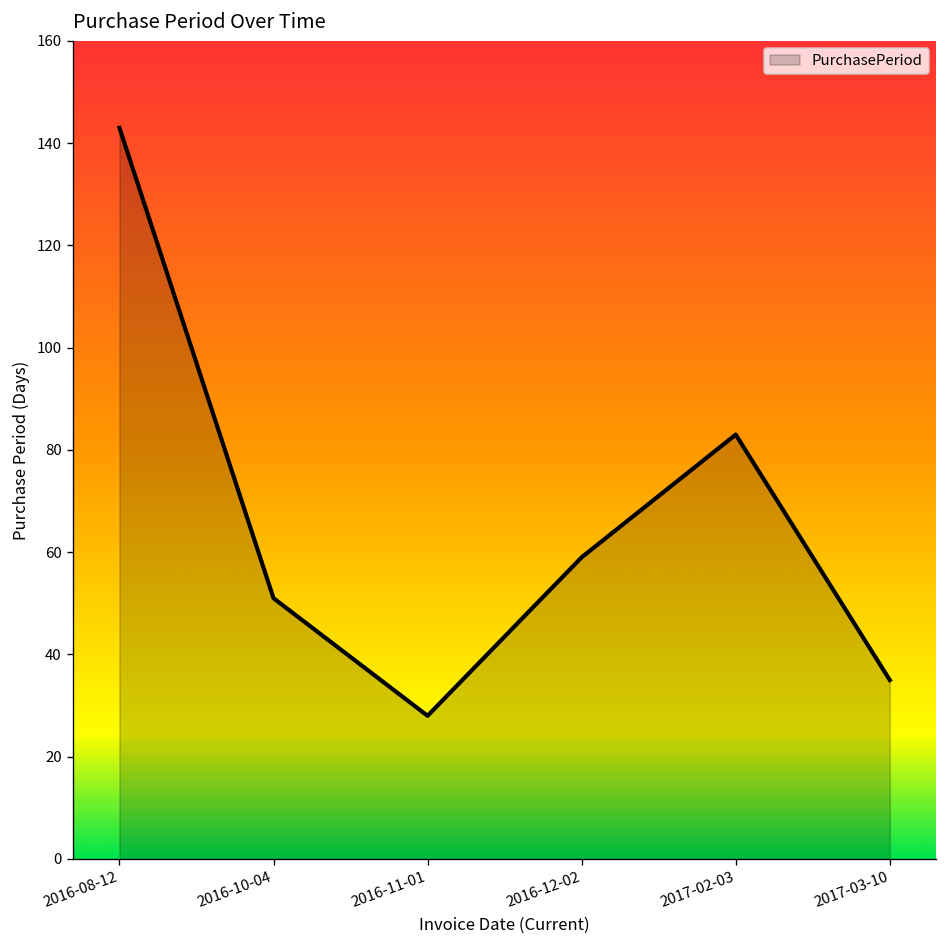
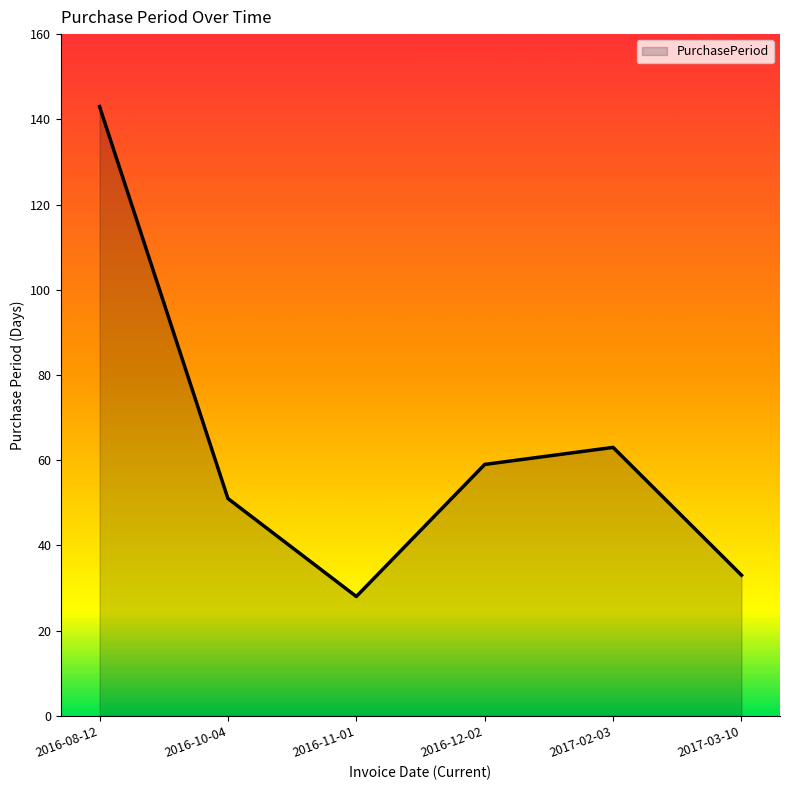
2017-02-03: 83 -> 63
2017-03-10: 35 -> 33
